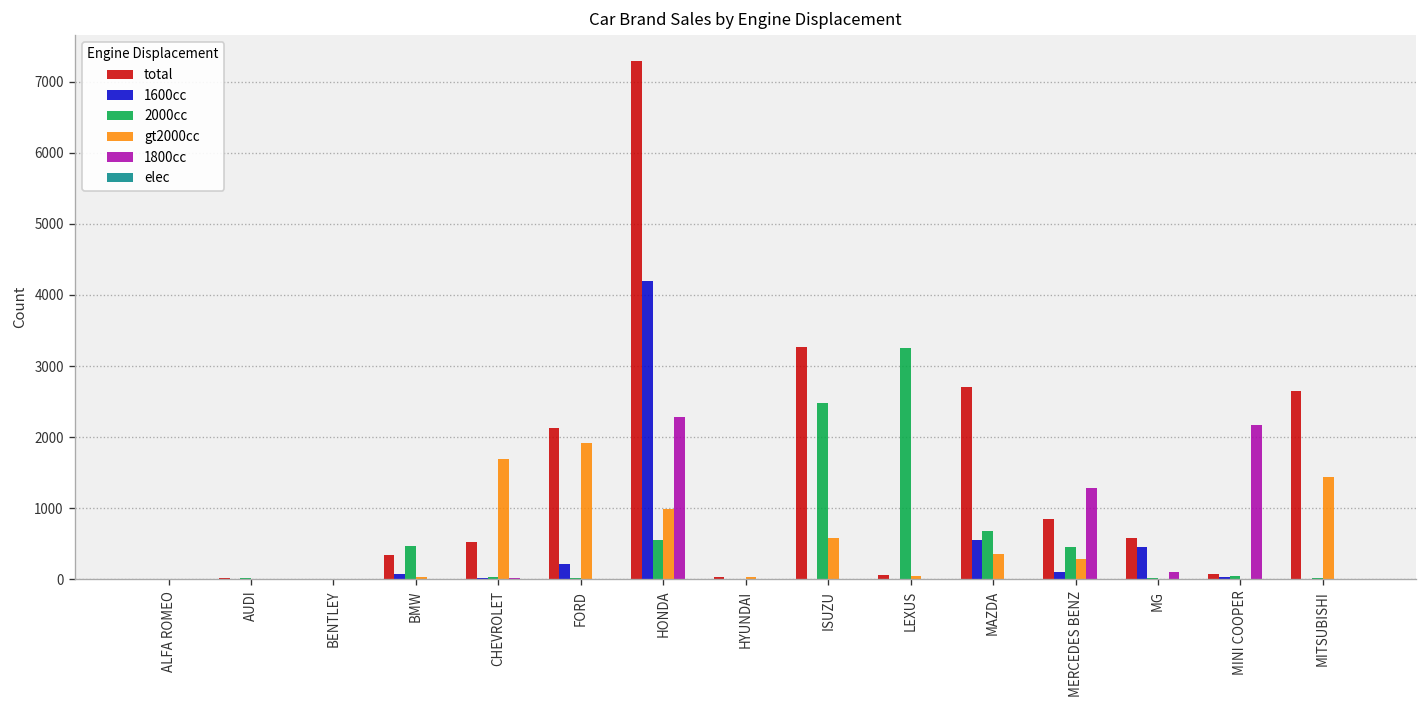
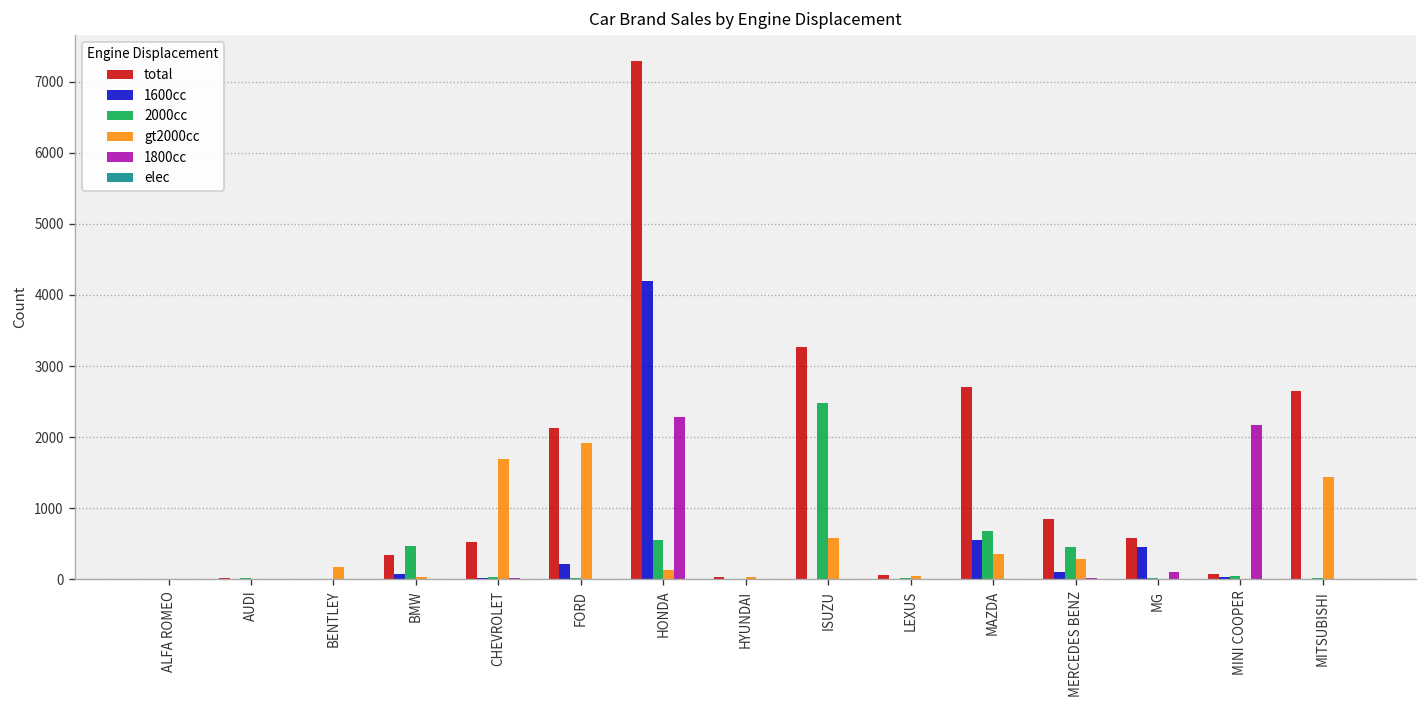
gt2000cc, BENTLEY: 0 -> 200
gt2000cc, HONDA: 1000 -> 100
2000cc, LEXUS: 3200 -> 0
1800cc, MERCEDES BENZ: 1300 -> 0
